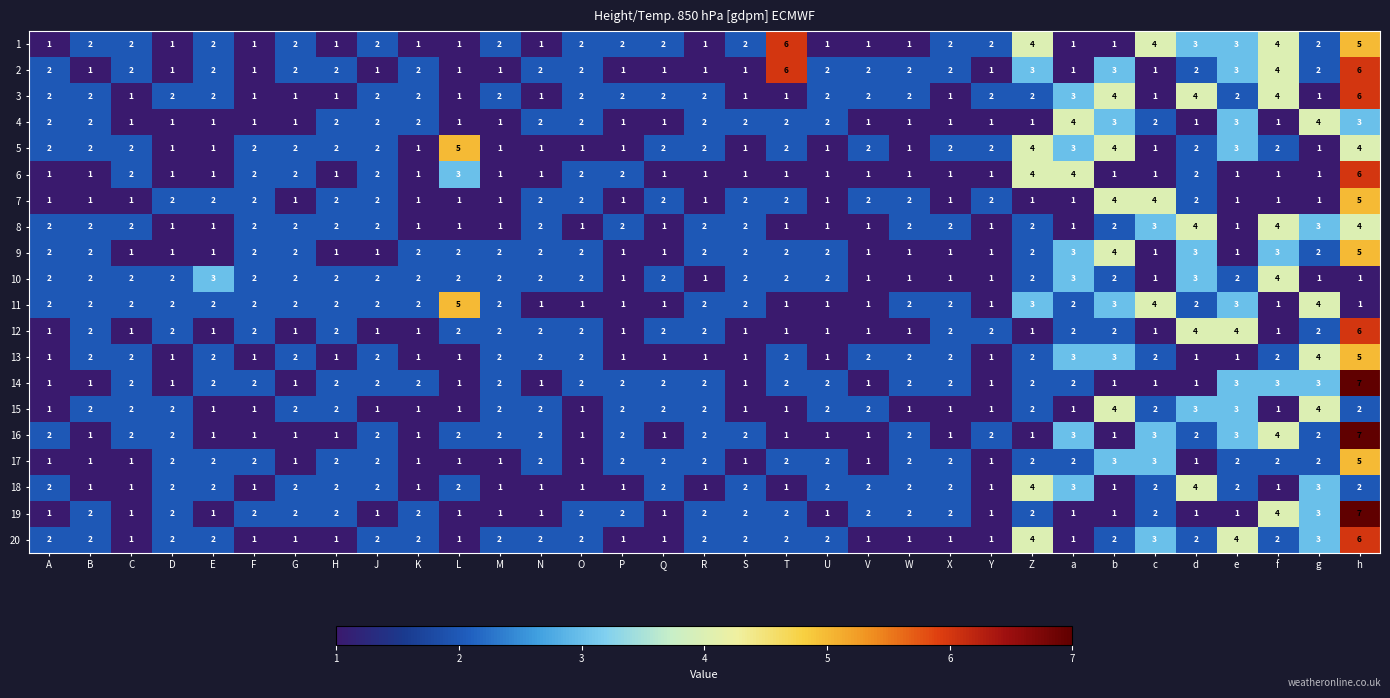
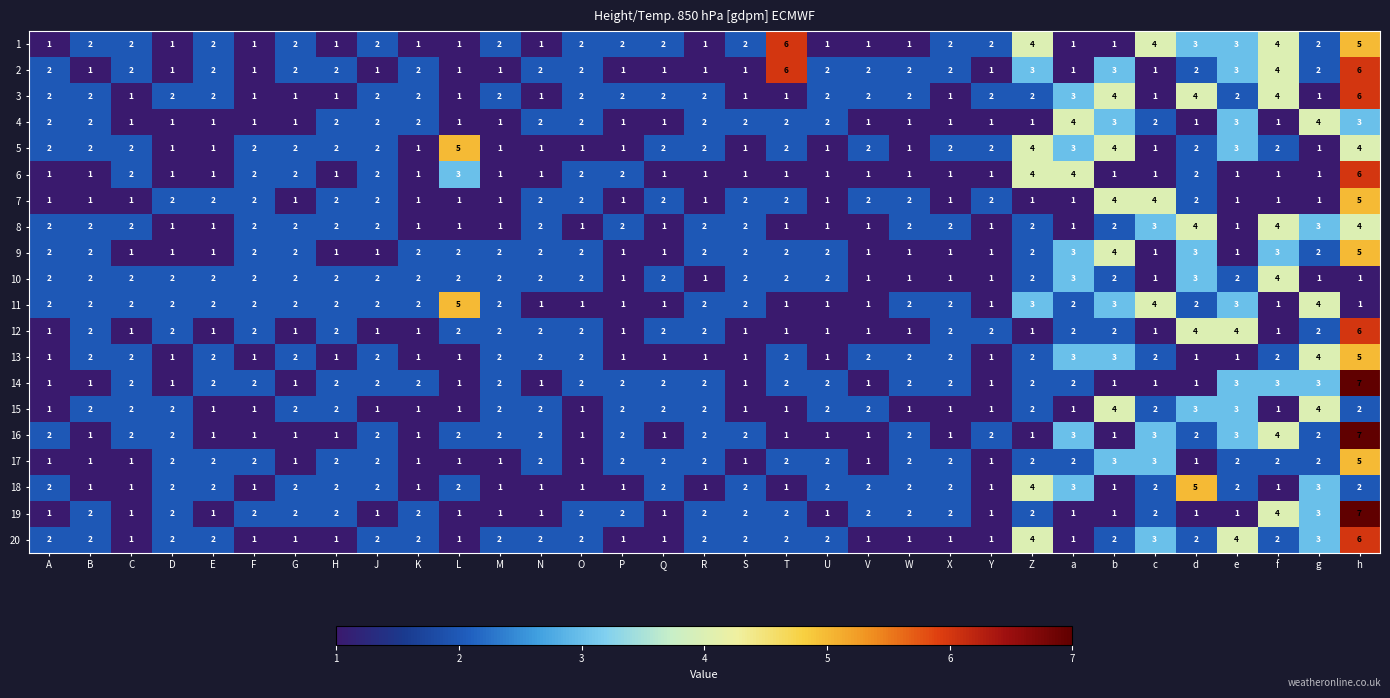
10, E: 3 -> 2
18, d: 4 -> 5
